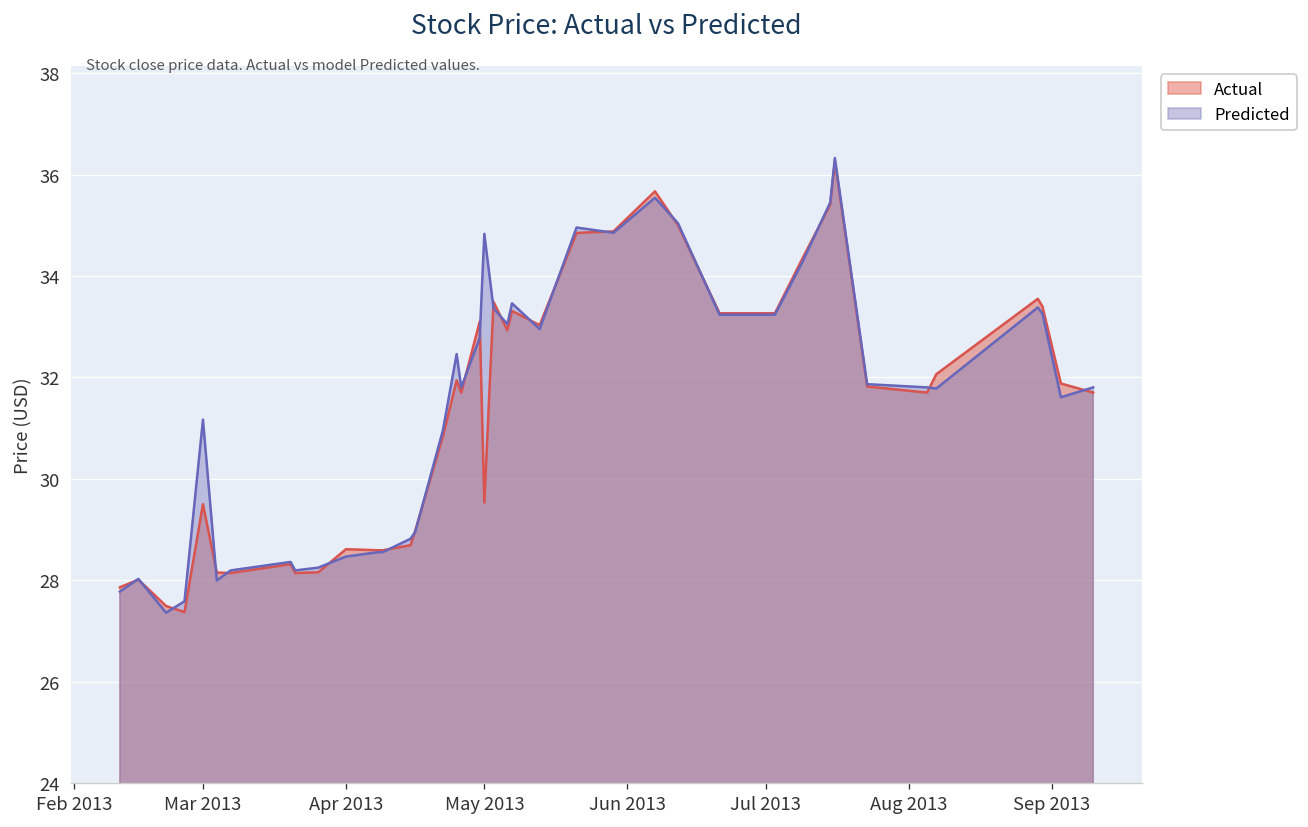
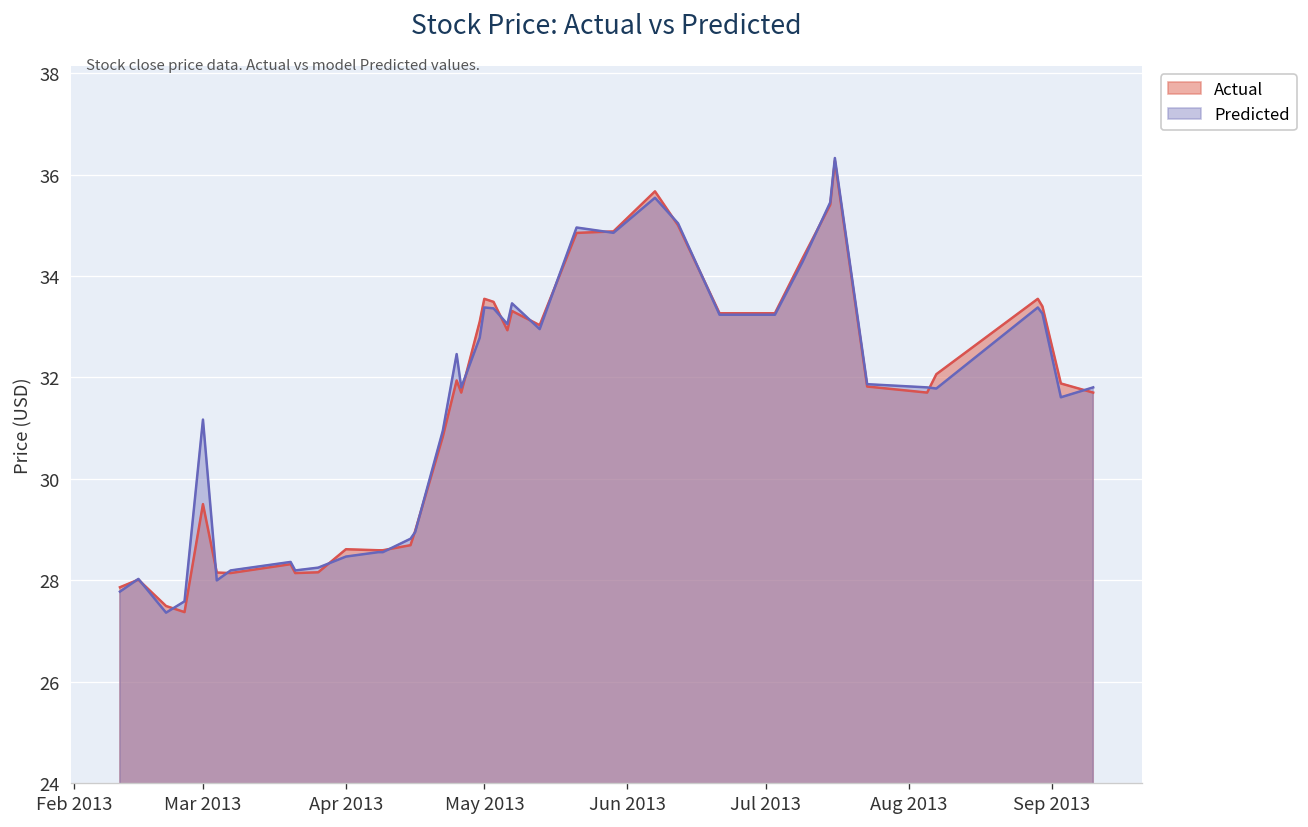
Actual, May 2013: 29.5 -> 33.6
Predicted, May 2013: 34.8 -> 33.4
